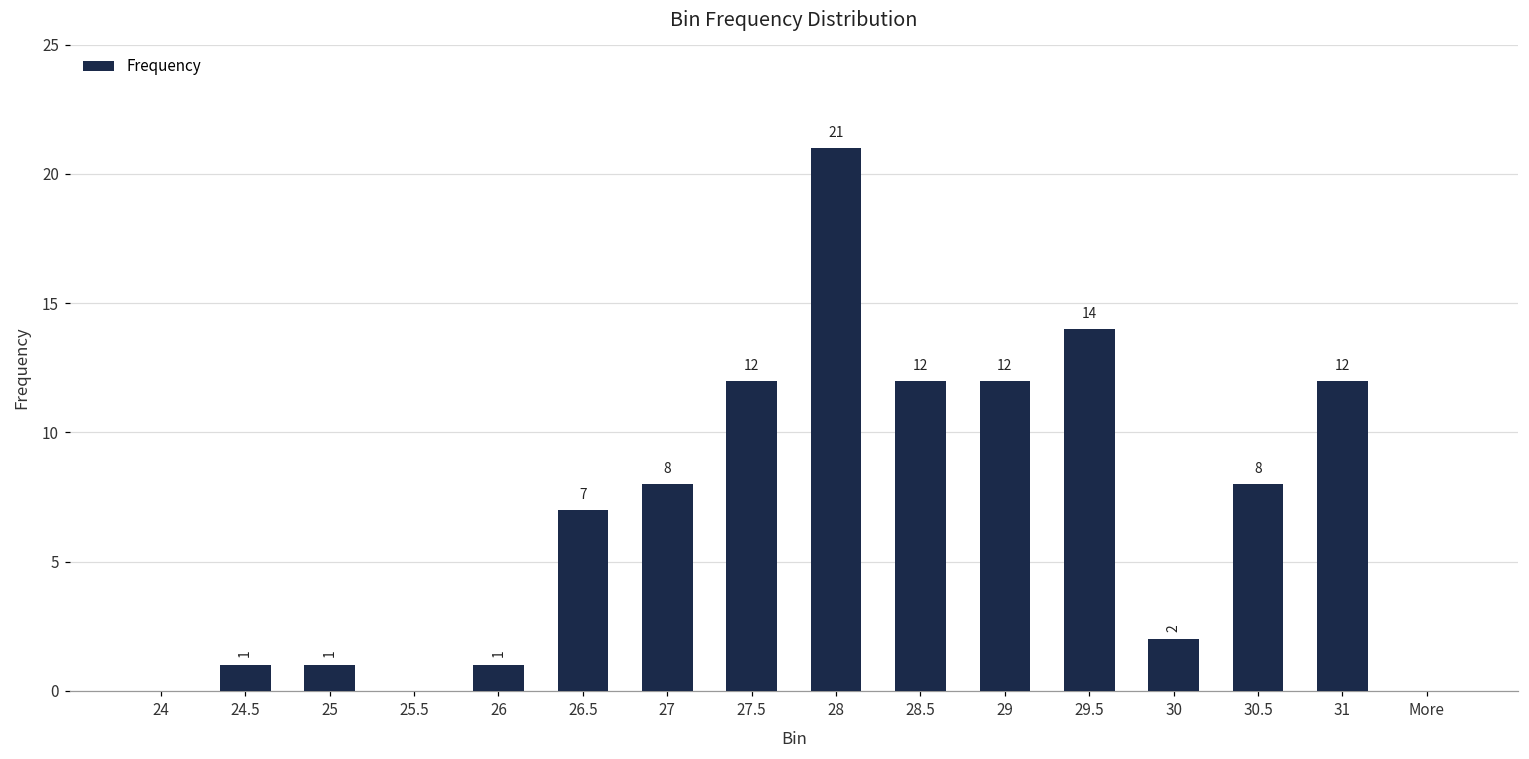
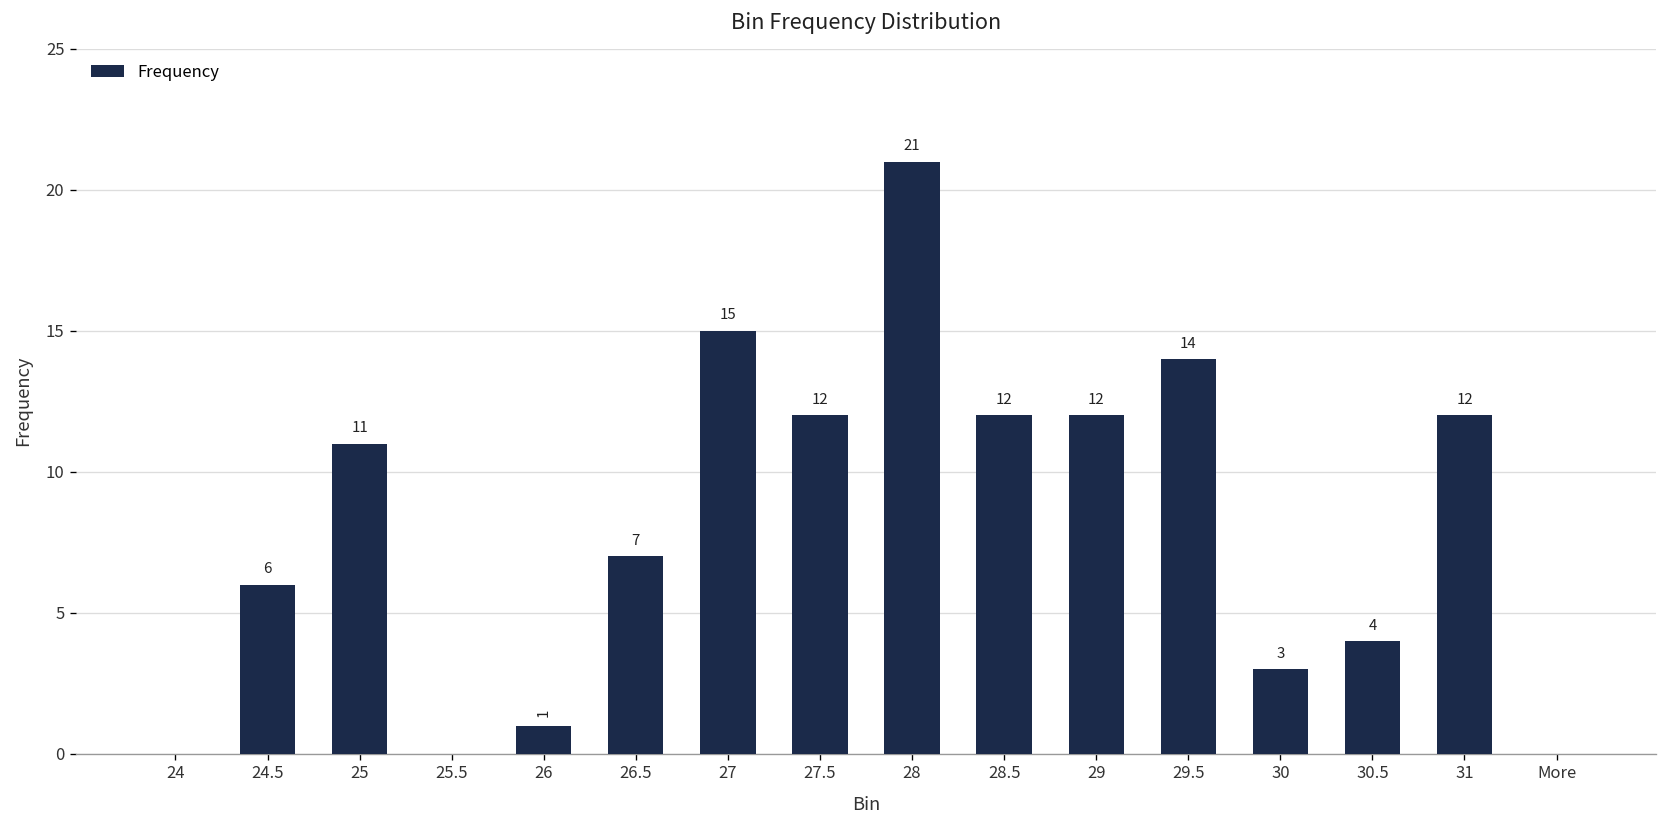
24.5: 1 -> 6
25: 1 -> 11
27: 8 -> 15
30: 2 -> 3
30.5: 8 -> 4
